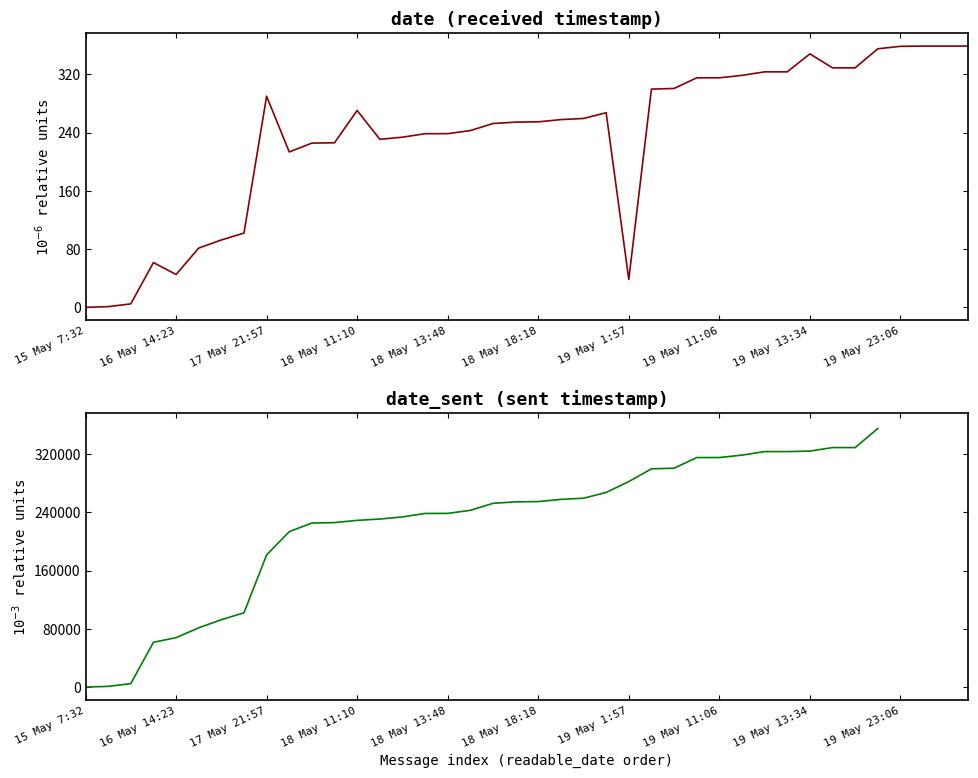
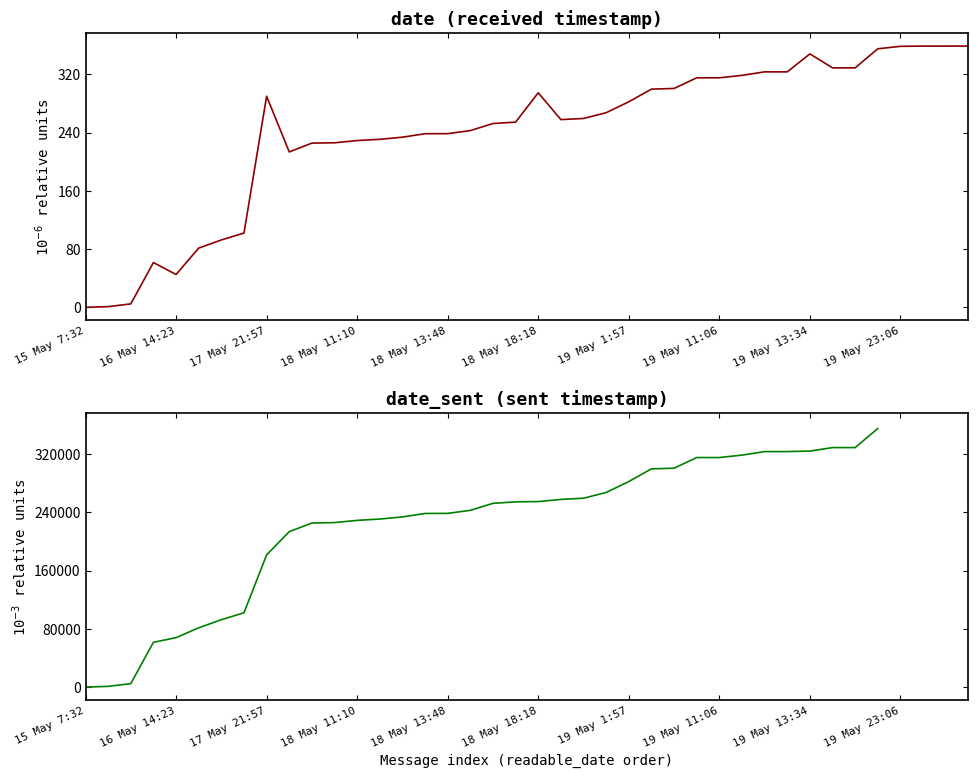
date (received timestamp), 18 May 11:10: 270 -> 230
date (received timestamp), 18 May 18:18: 250 -> 290
date (received timestamp), 19 May 1:57: 40 -> 280
